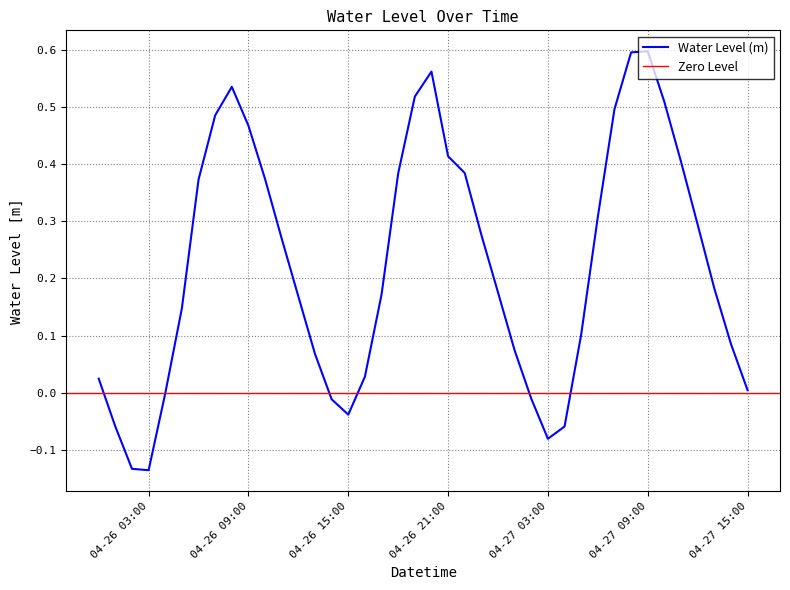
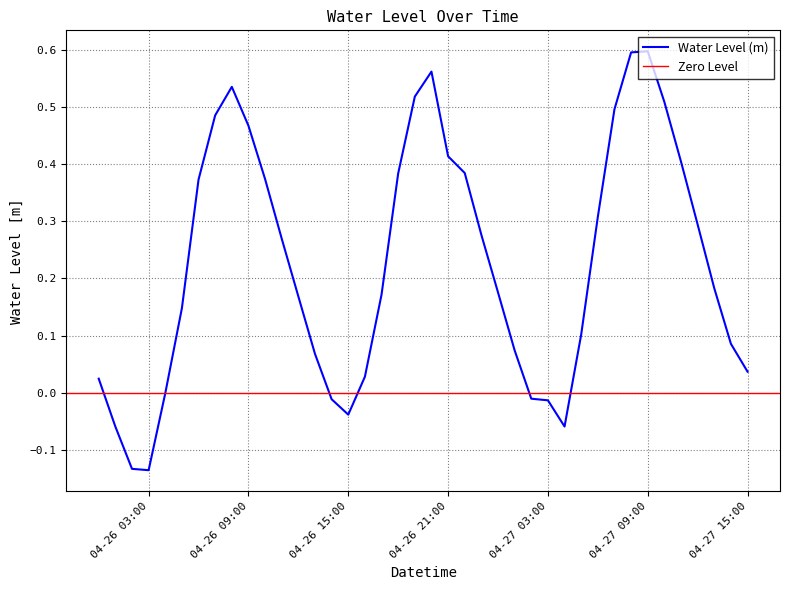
04-27 03:00: -0.08 -> -0.01
04-27 15:00: 0.00 -> 0.04
